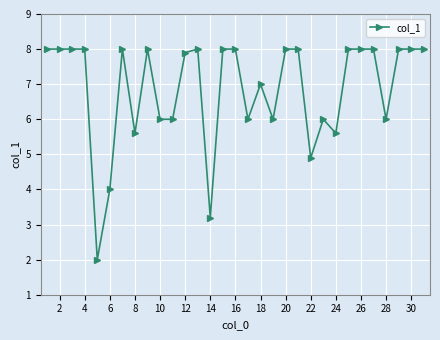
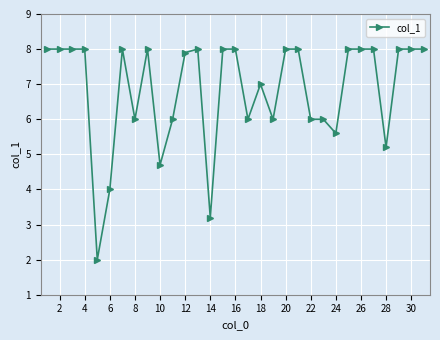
8: 5.6 -> 6.0
10: 6.0 -> 4.7
22: 4.9 -> 6.0
28: 6.0 -> 5.2
